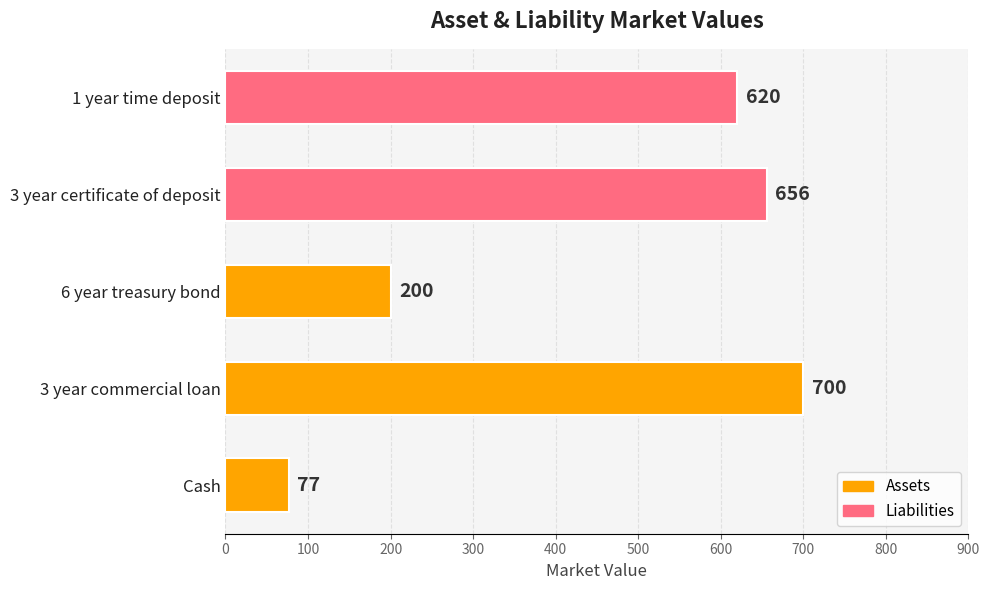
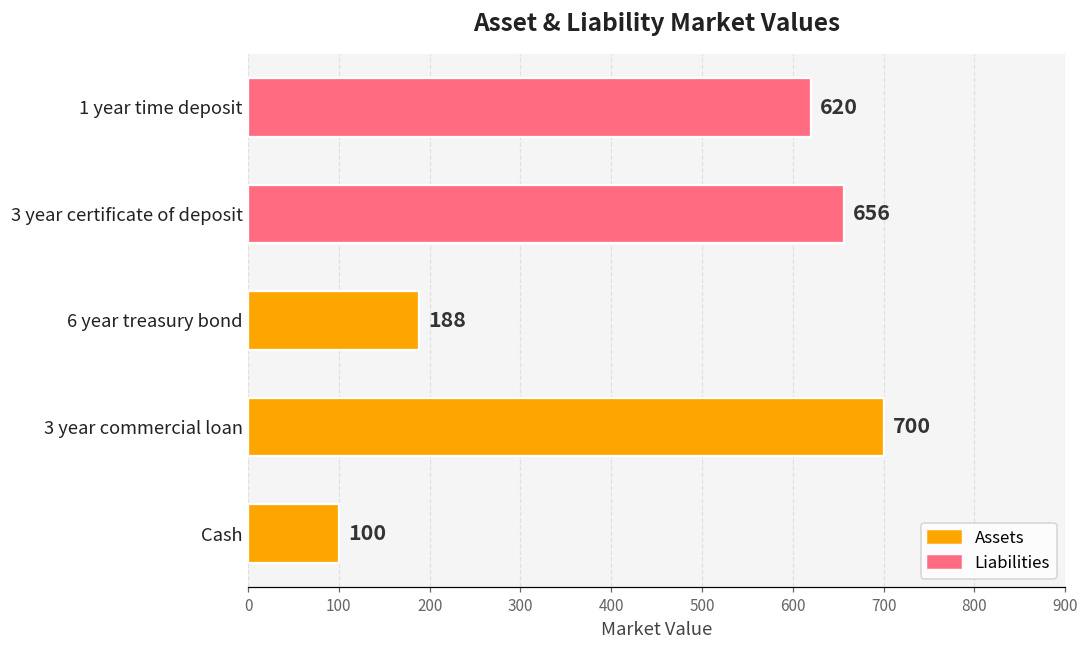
6 year treasury bond: 200 -> 188
Cash: 77 -> 100
